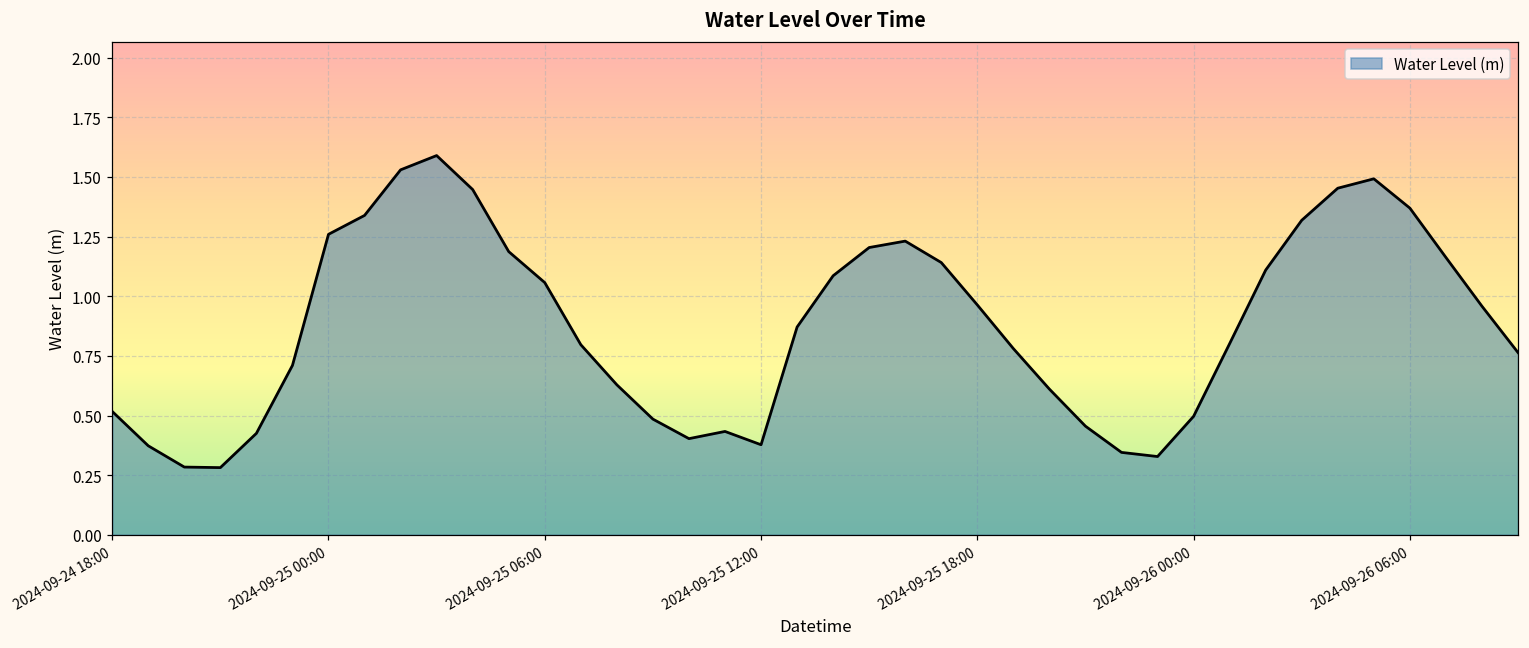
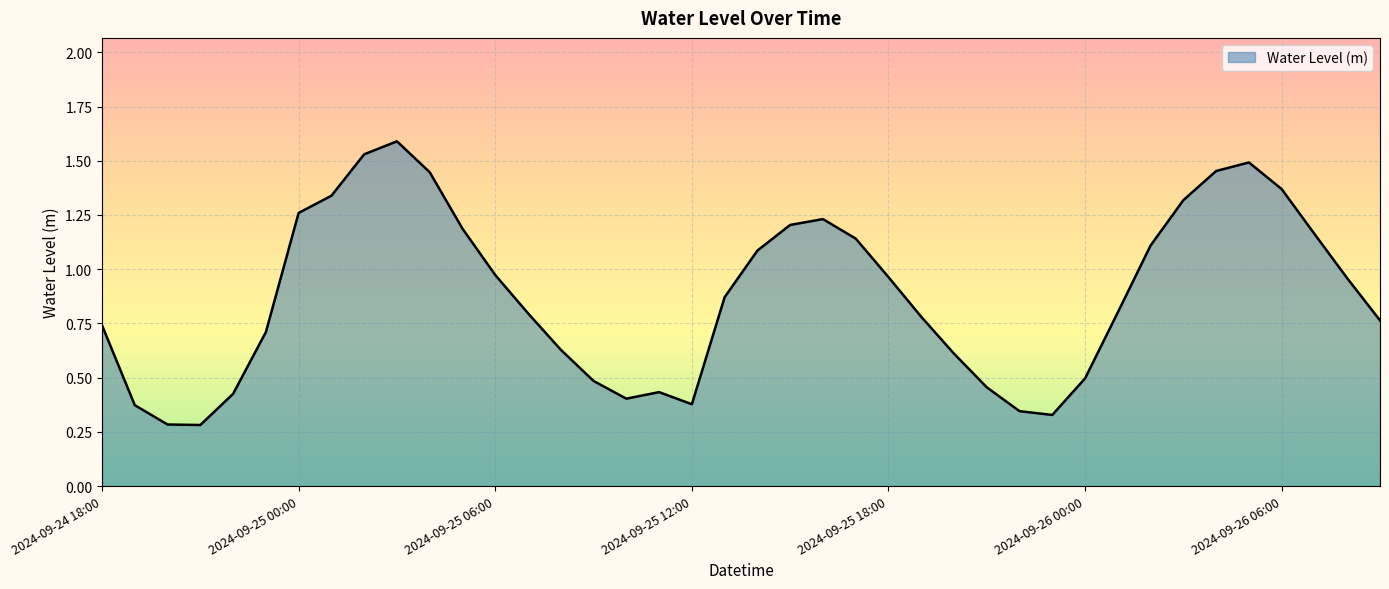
2024-09-24 18:00: 0.52 -> 0.74
2024-09-25 06:00: 1.06 -> 0.97
